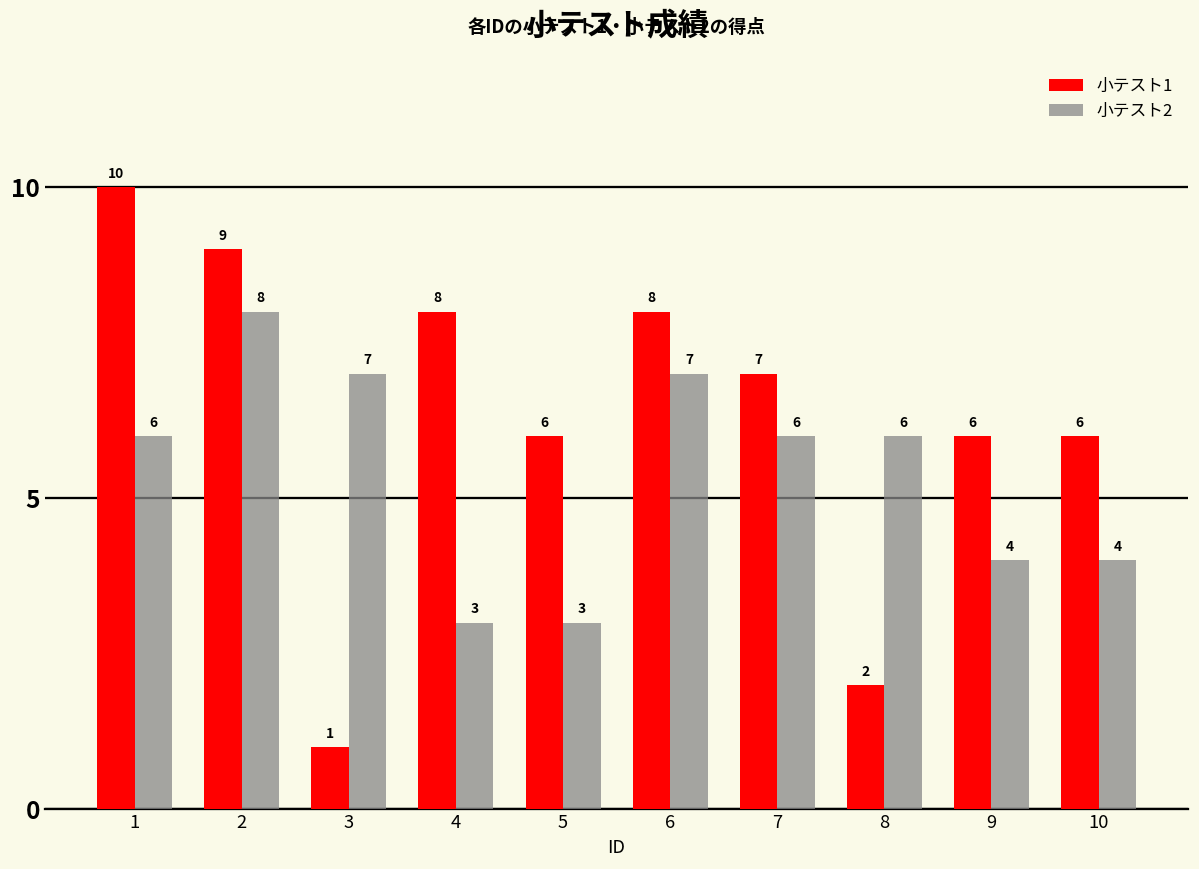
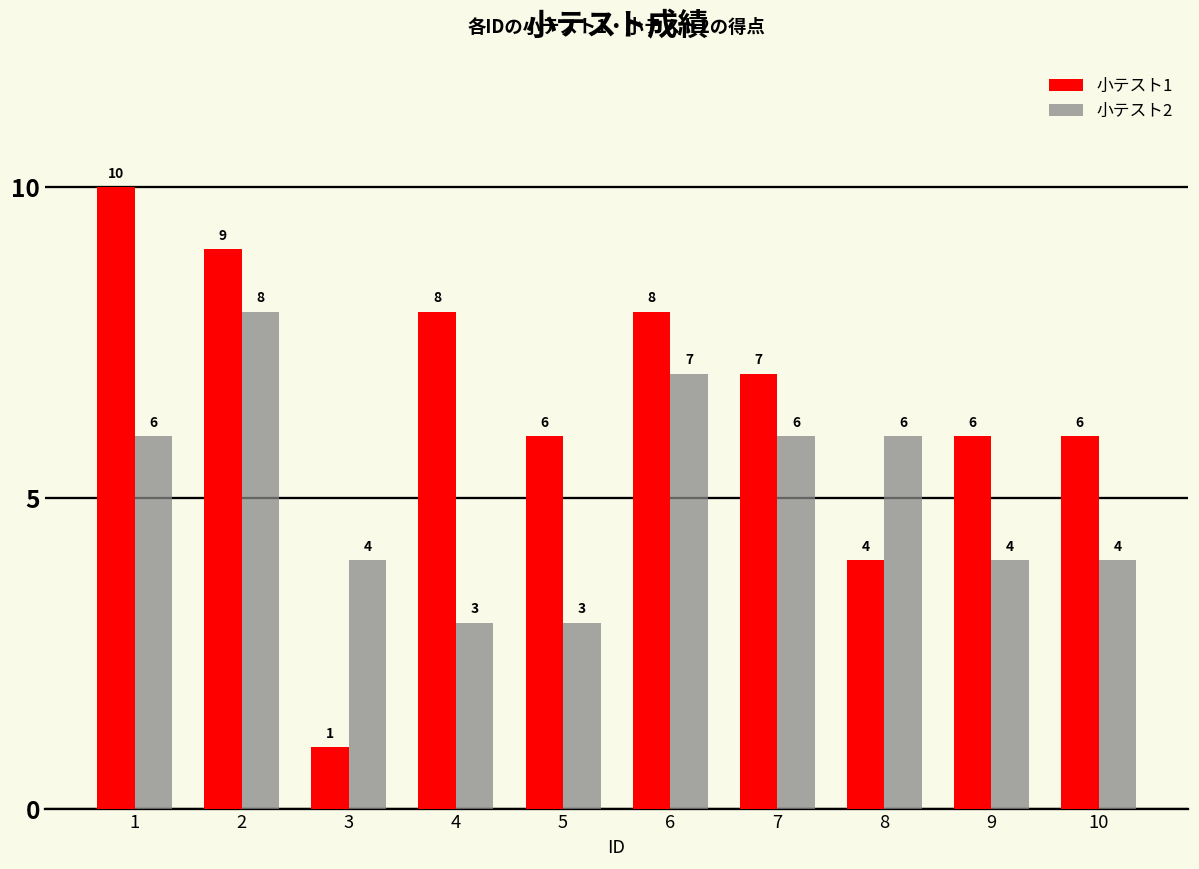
小テスト2, 3: 7 -> 4
小テスト1, 8: 2 -> 4
